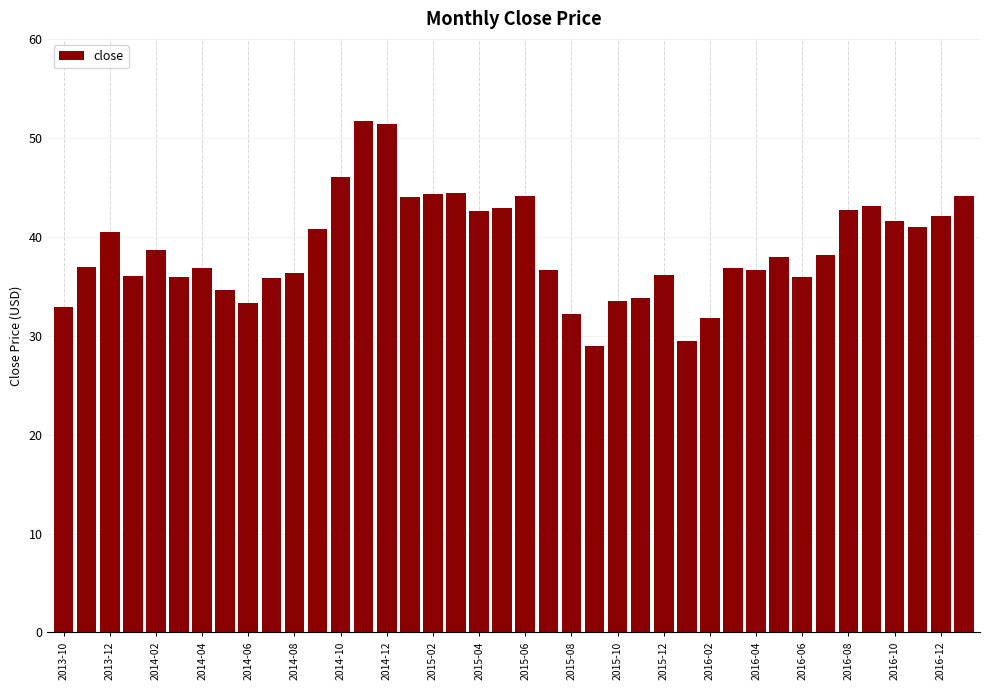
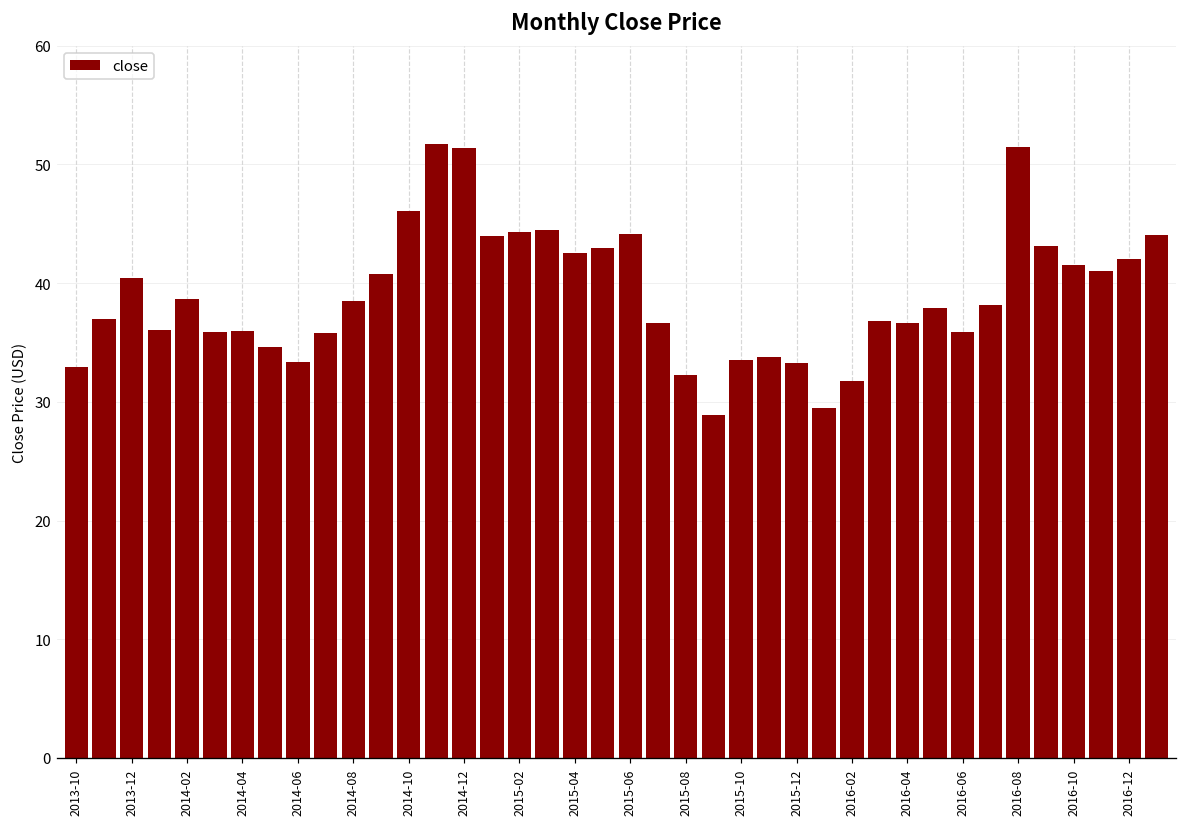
2014-04: 37 -> 36
2014-08: 36 -> 39
2015-12: 36 -> 33
2016-08: 43 -> 51
